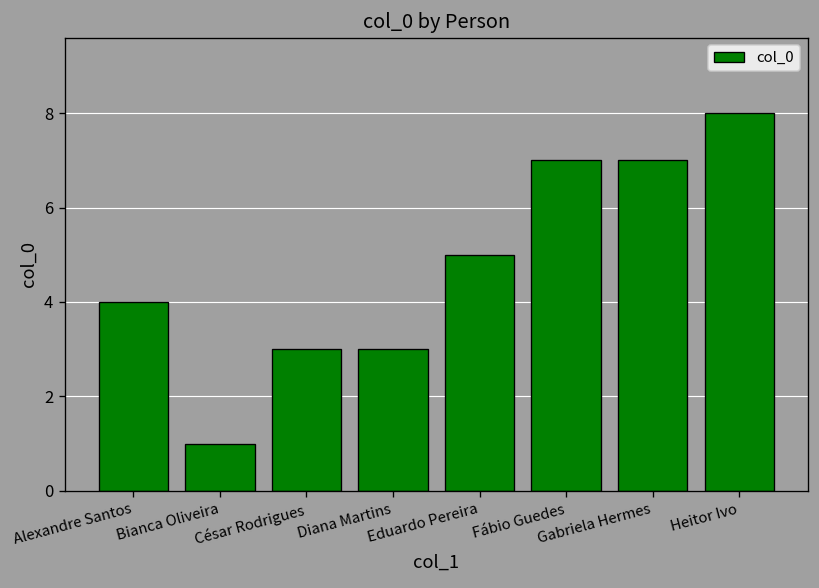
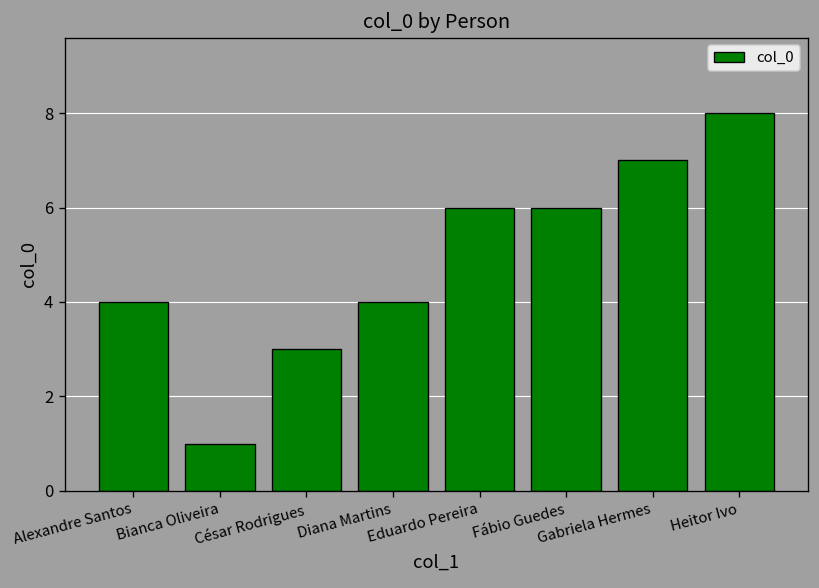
Diana Martins: 3 -> 4
Eduardo Pereira: 5 -> 6
Fábio Guedes: 7 -> 6
